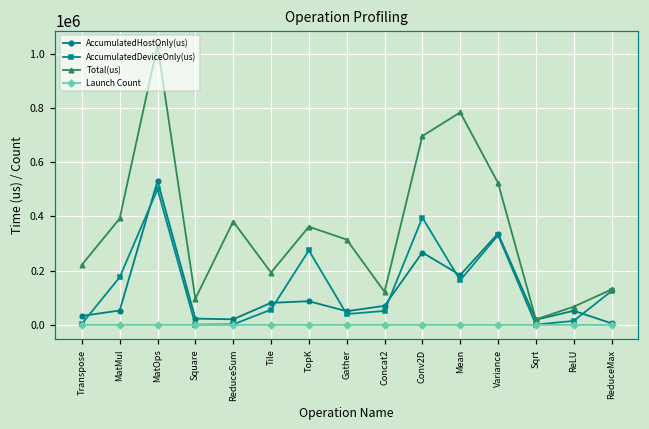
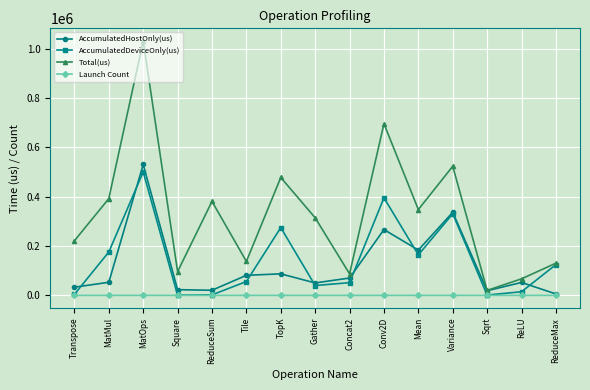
Total(us), Tile: 190000 -> 140000
Total(us), TopK: 360000 -> 480000
Total(us), Concat2: 120000 -> 90000
Total(us), Mean: 780000 -> 350000
